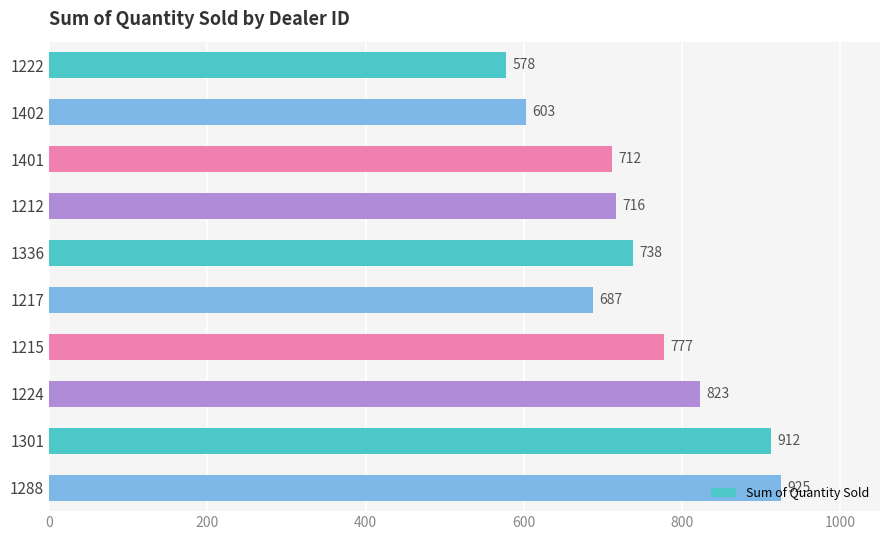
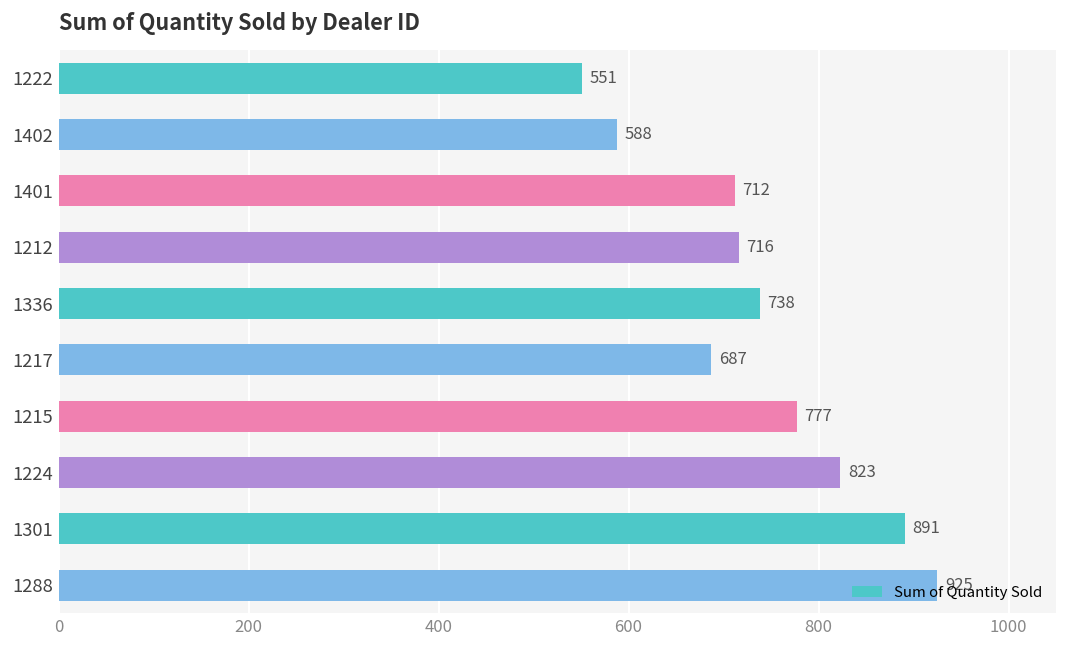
1222: 578 -> 551
1402: 603 -> 588
1301: 912 -> 891
